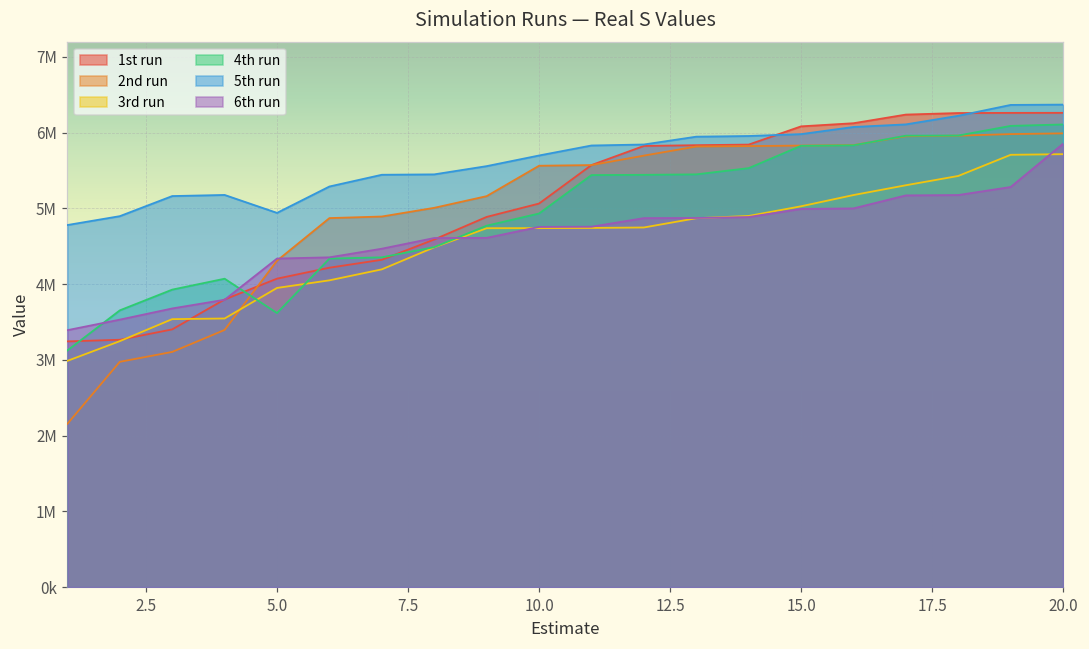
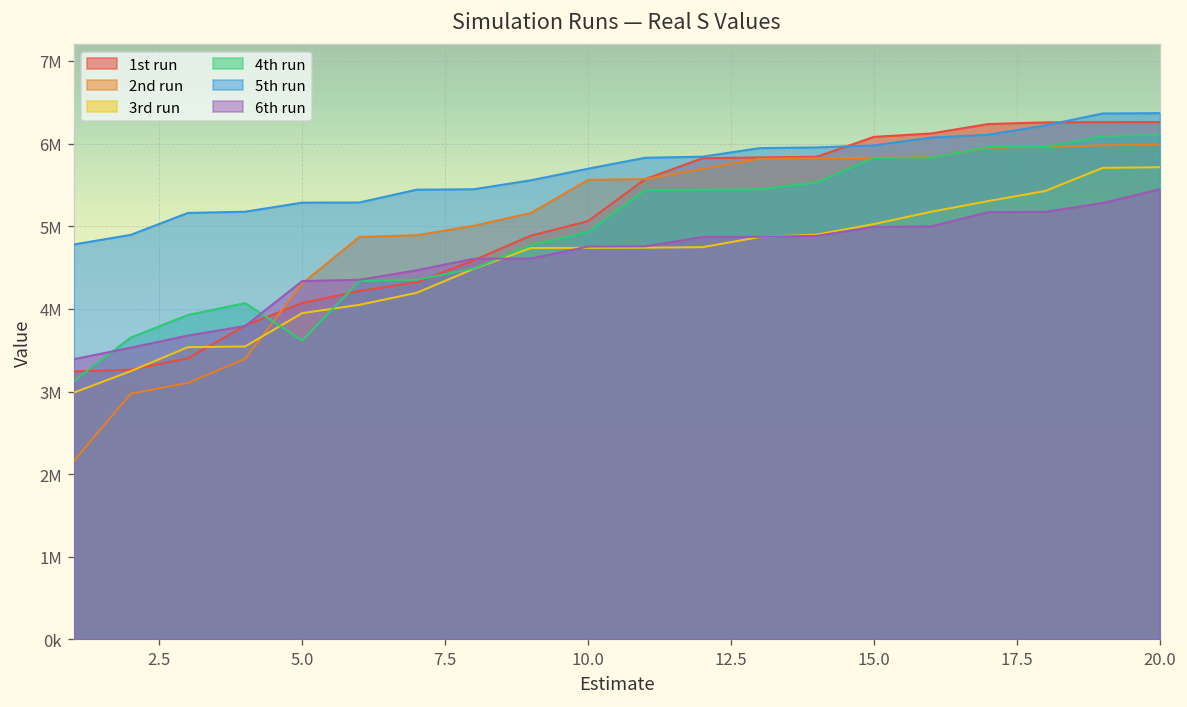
5th run, 5.0: 4900000 -> 5300000
6th run, 20.0: 5900000 -> 5400000
